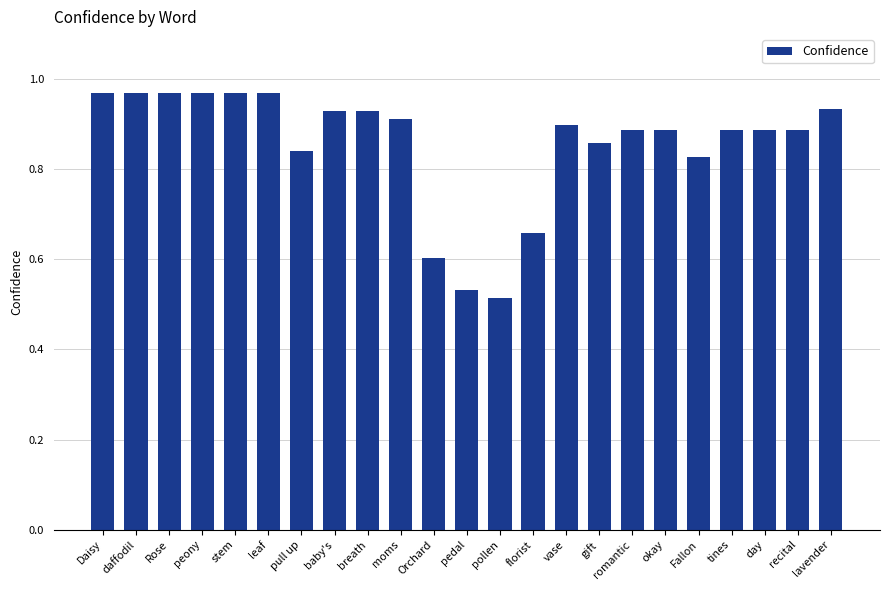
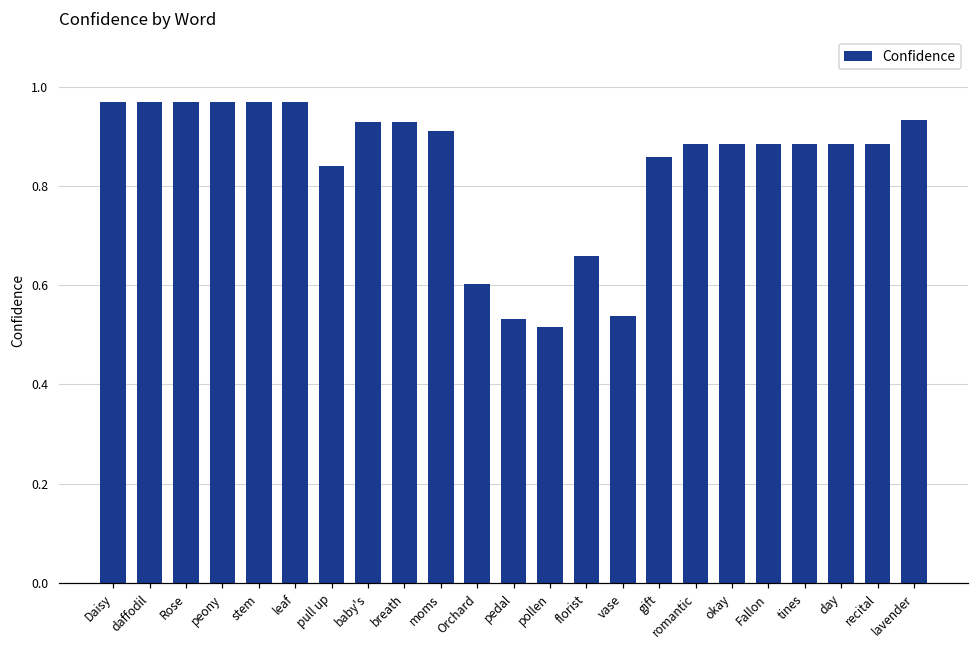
vase: 0.90 -> 0.54
Fallon: 0.83 -> 0.89
